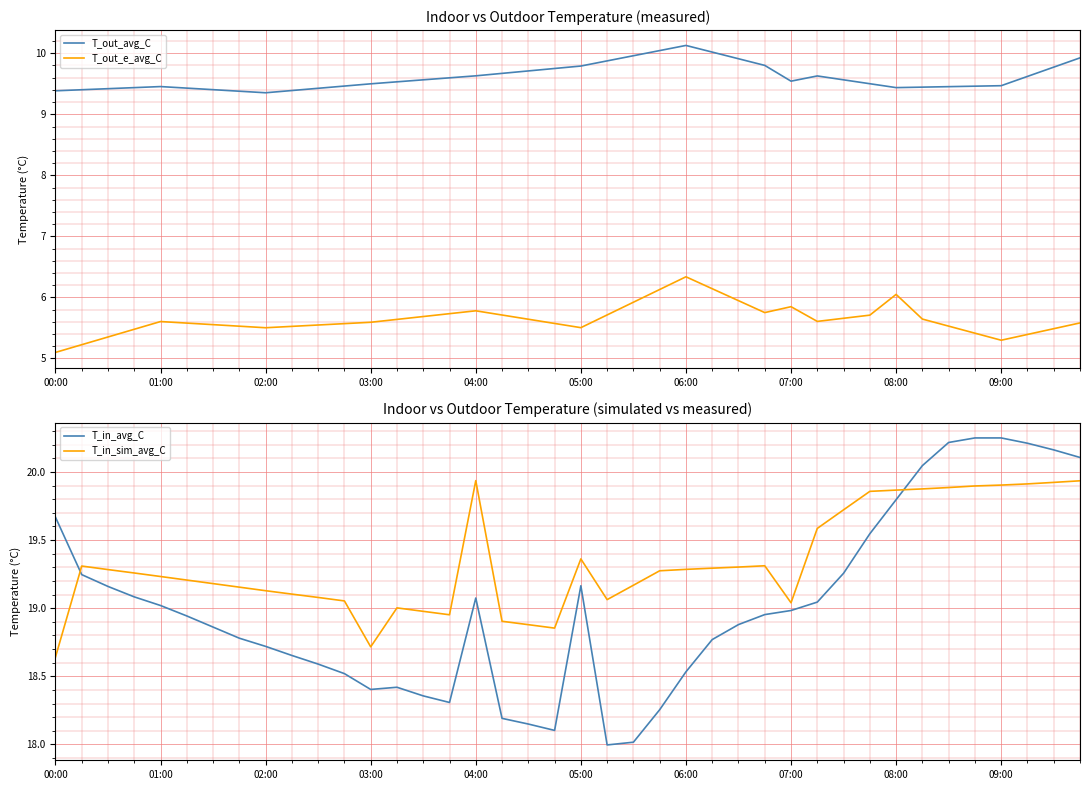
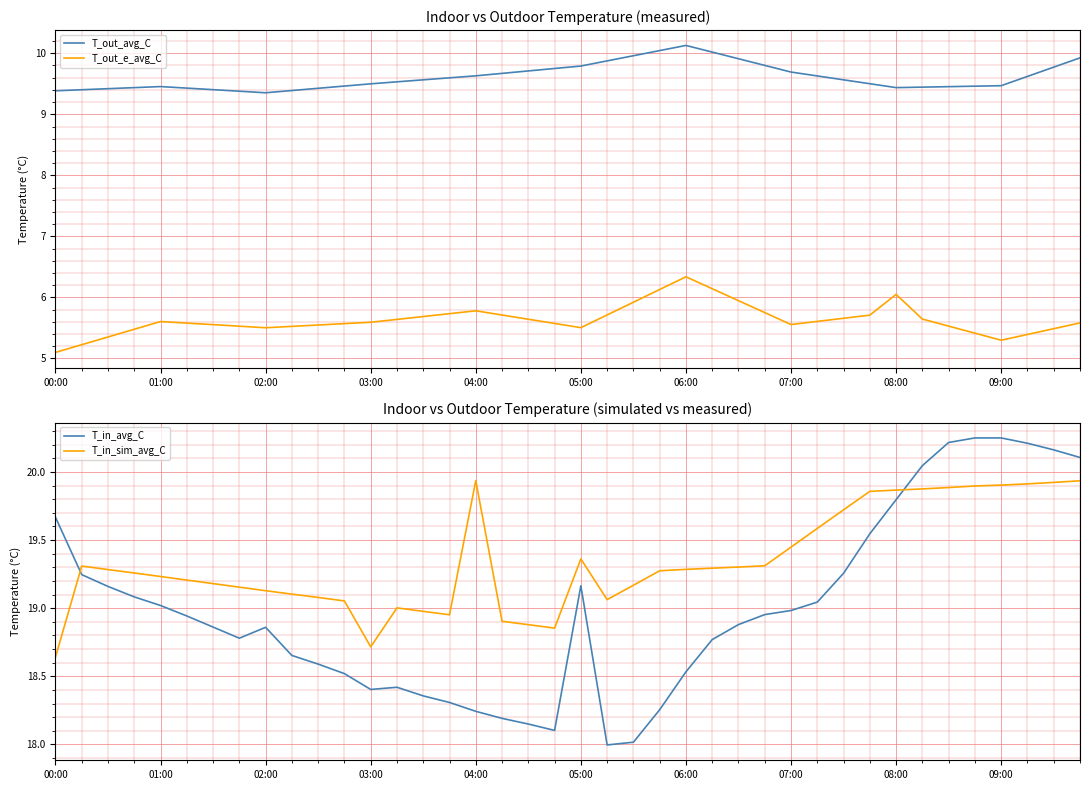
Indoor vs Outdoor Temperature (measured), T_out_avg_C, 07:00: 9.5 -> 9.7
Indoor vs Outdoor Temperature (measured), T_out_e_avg_C, 07:00: 5.8 -> 5.6
Indoor vs Outdoor Temperature (simulated vs measured), T_in_avg_C, 02:00: 18.72 -> 18.86
Indoor vs Outdoor Temperature (simulated vs measured), T_in_avg_C, 04:00: 19.07 -> 18.24
Indoor vs Outdoor Temperature (simulated vs measured), T_in_sim_avg_C, 07:00: 19.04 -> 19.45
